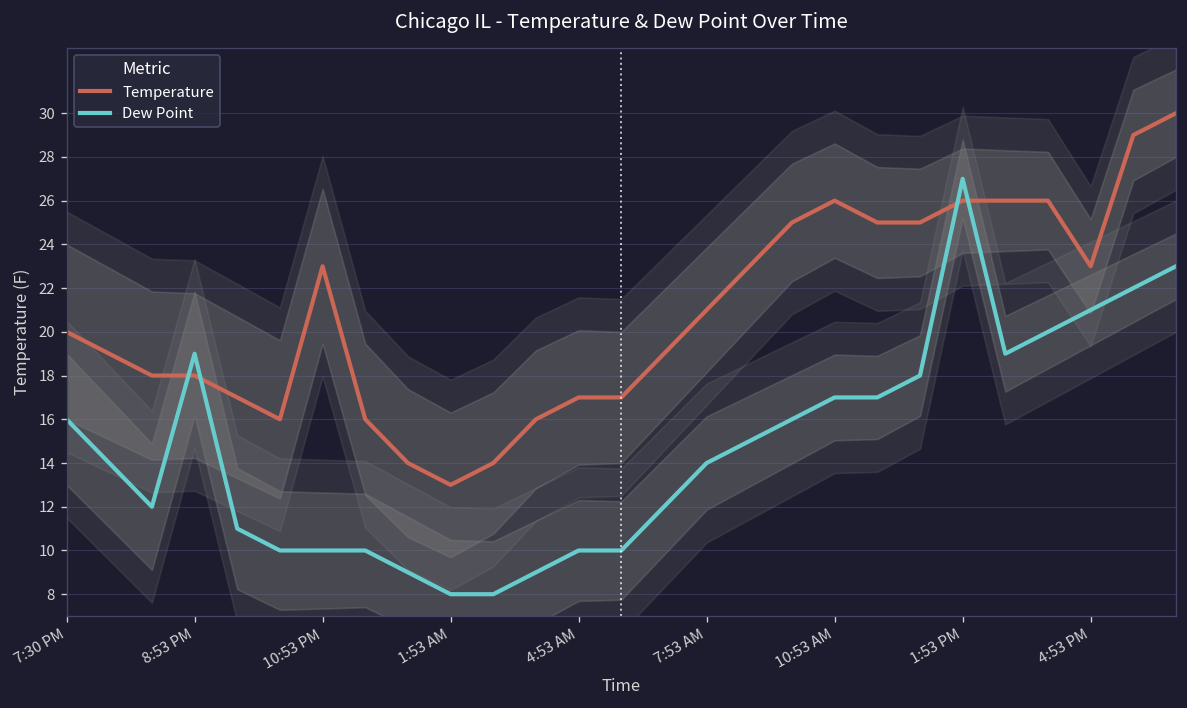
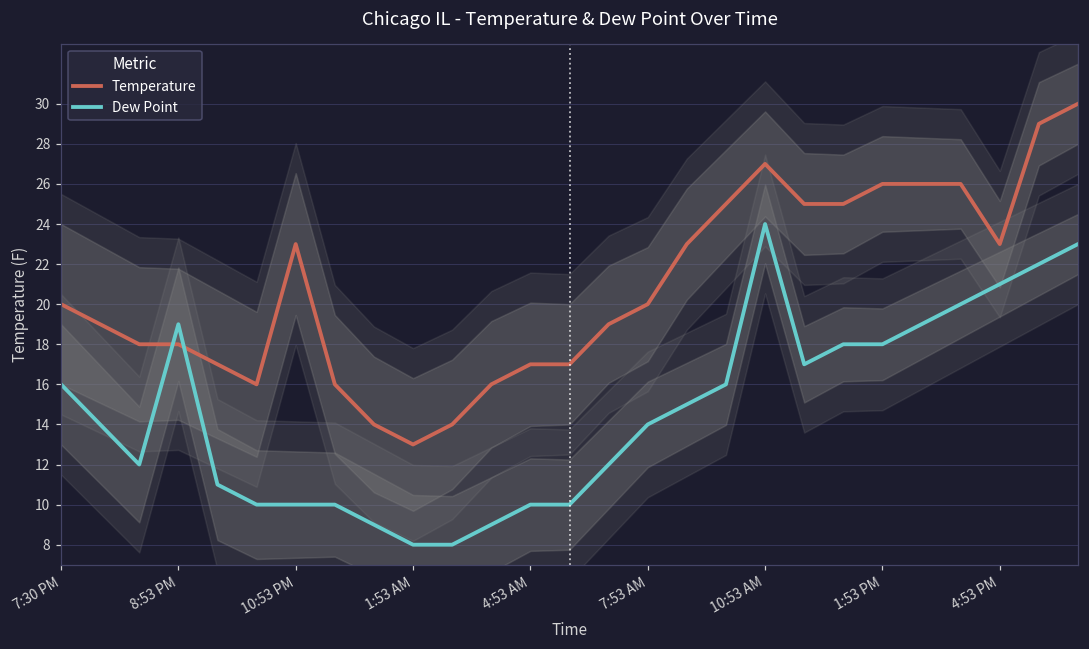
Temperature, 7:53 AM: 21 -> 20
Temperature, 10:53 AM: 26 -> 27
Dew Point, 10:53 AM: 17 -> 24
Dew Point, 1:53 PM: 27 -> 18
